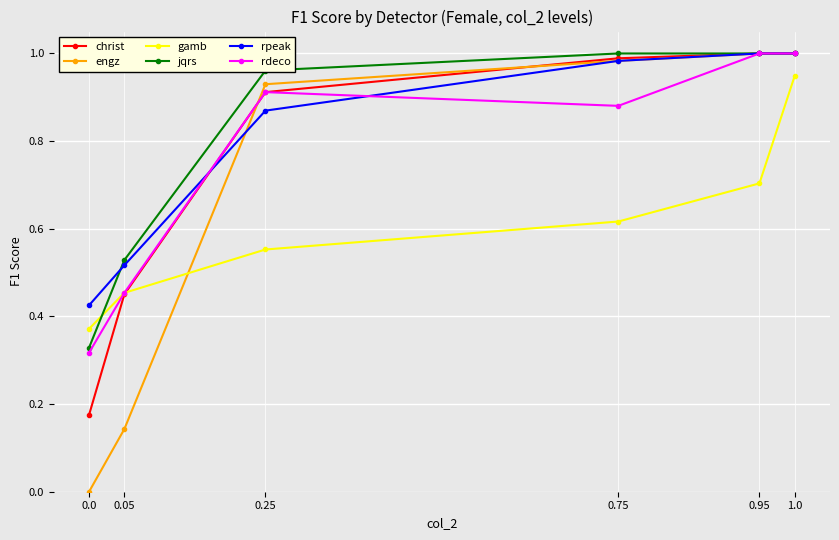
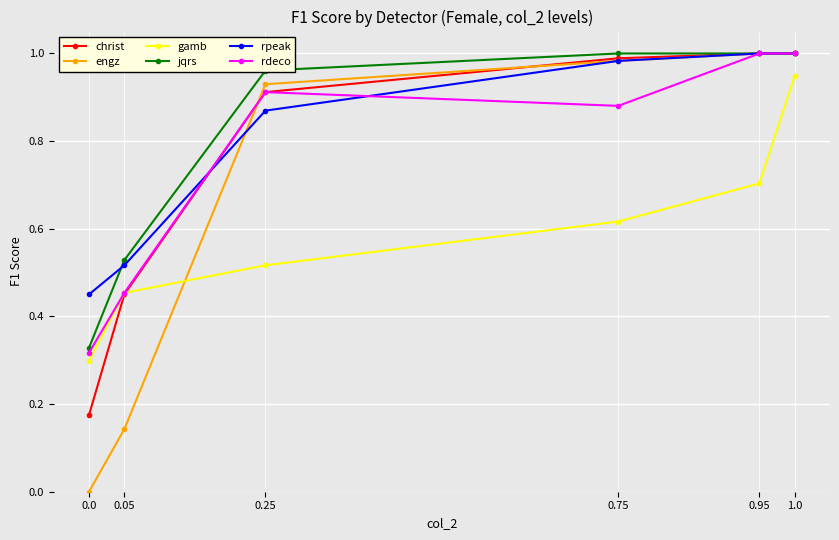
gamb, 0.0: 0.37 -> 0.30
rpeak, 0.0: 0.43 -> 0.45
gamb, 0.25: 0.55 -> 0.52
